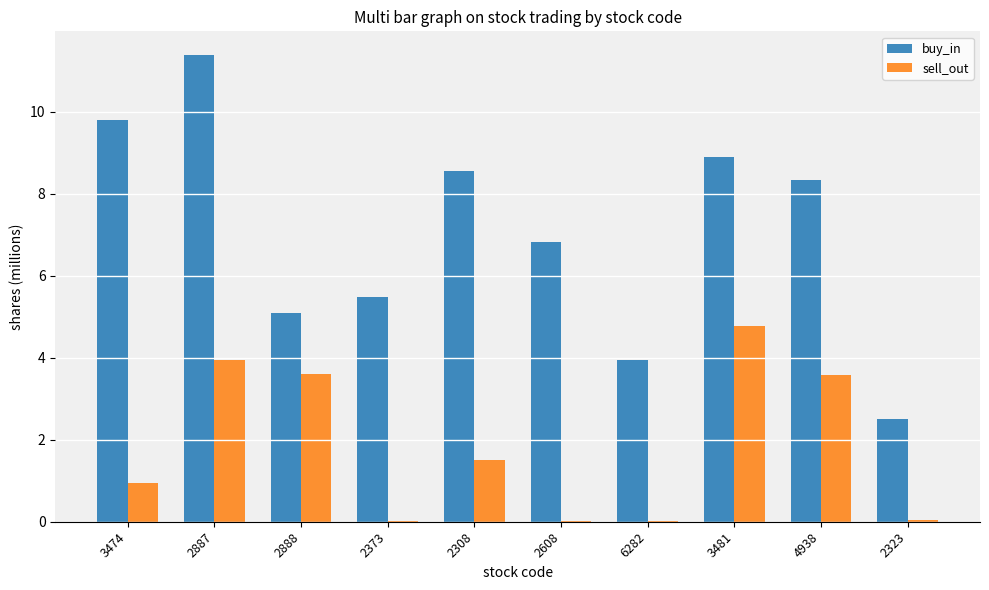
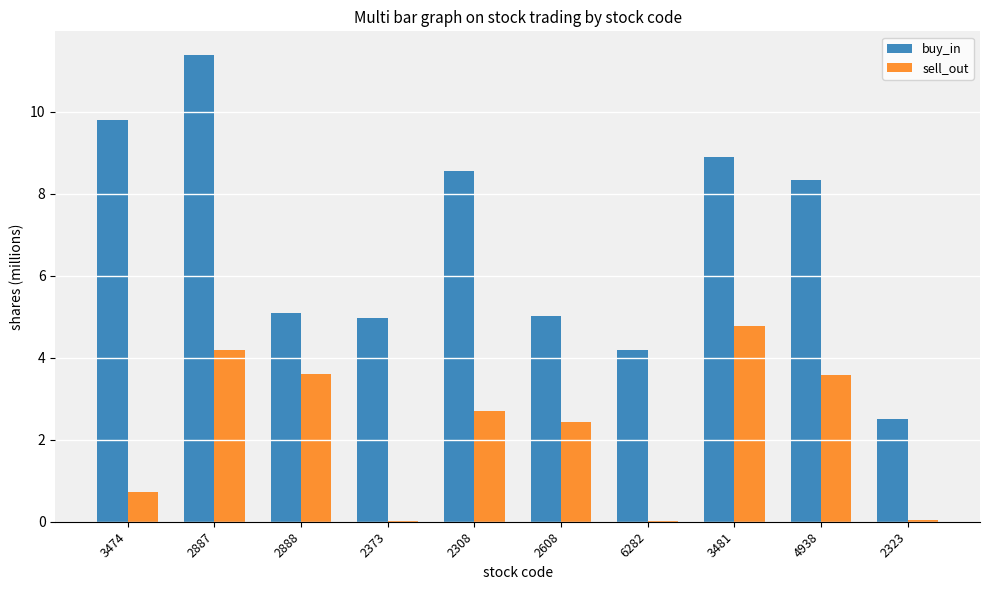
sell_out, 3474: 1.0 -> 0.7
sell_out, 2887: 3.9 -> 4.2
buy_in, 2373: 5.5 -> 5.0
sell_out, 2308: 1.5 -> 2.7
buy_in, 2608: 6.8 -> 5.0
sell_out, 2608: 0.0 -> 2.4
buy_in, 6282: 4.0 -> 4.2
